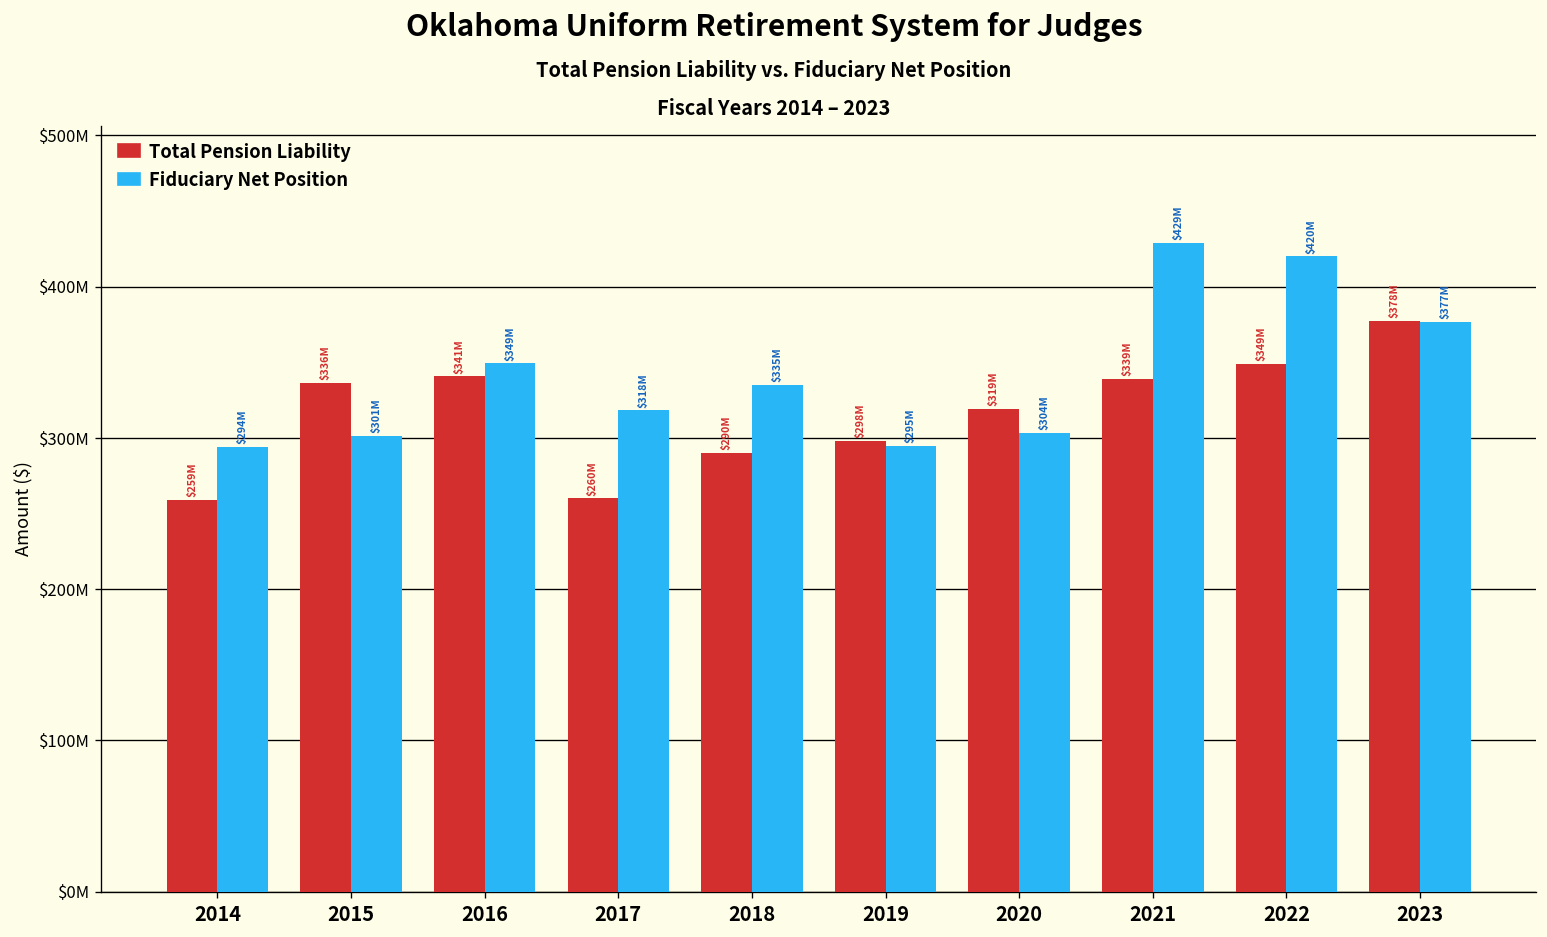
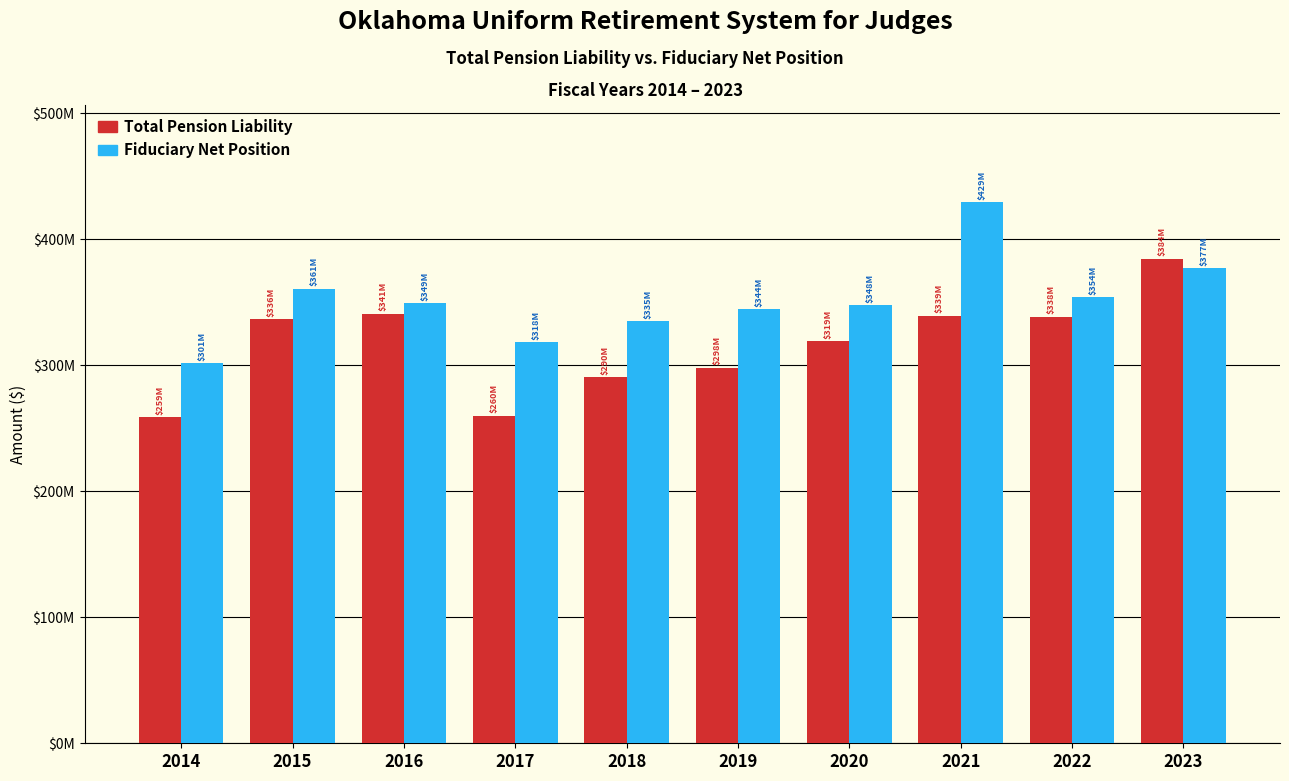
Fiduciary Net Position, 2014: $294M -> $301M
Fiduciary Net Position, 2015: $301M -> $361M
Fiduciary Net Position, 2019: $295M -> $344M
Fiduciary Net Position, 2020: $304M -> $348M
Total Pension Liability, 2022: $349M -> $338M
Fiduciary Net Position, 2022: $420M -> $354M
Total Pension Liability, 2023: $378M -> $384M
